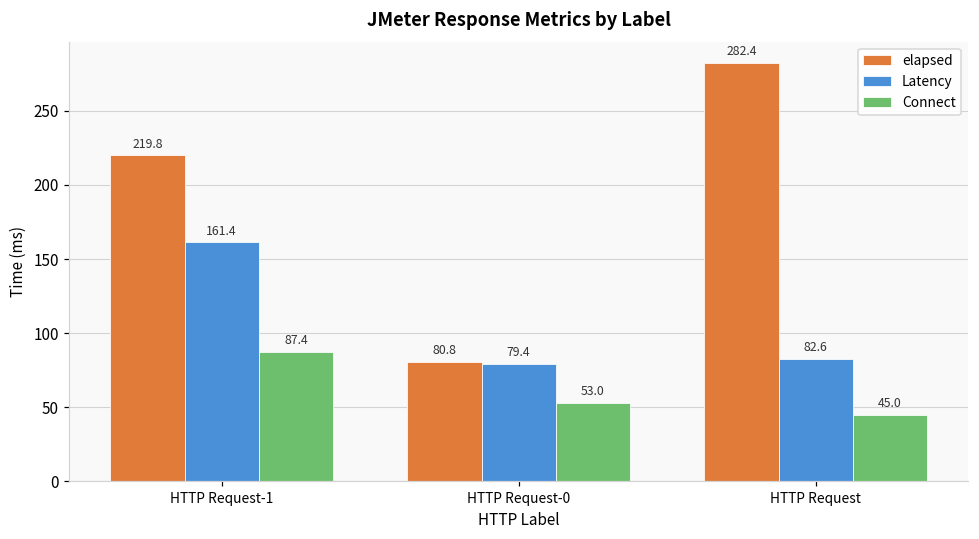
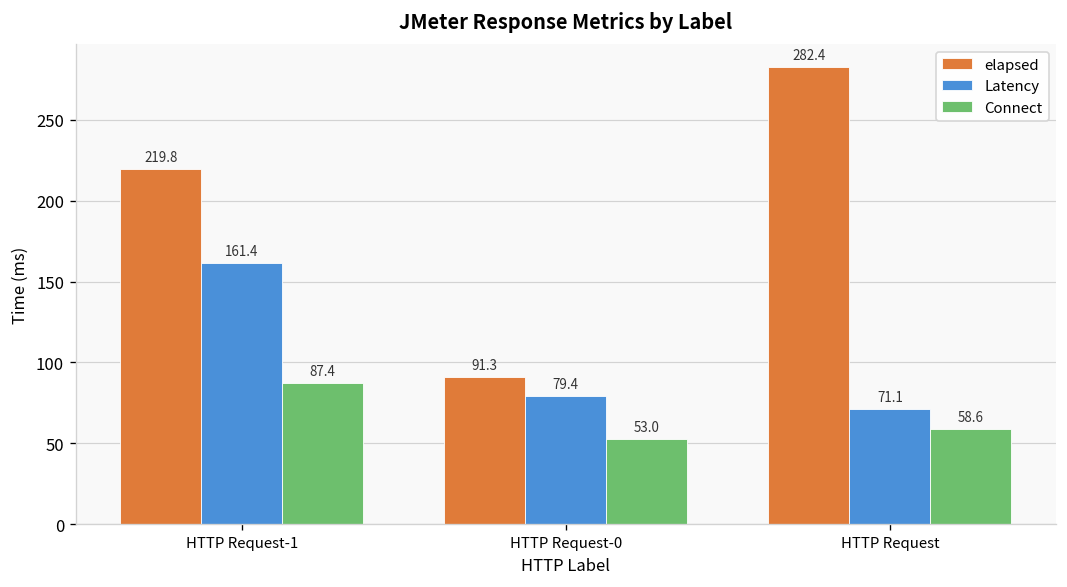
elapsed, HTTP Request-0: 80.8 -> 91.3
Latency, HTTP Request: 82.6 -> 71.1
Connect, HTTP Request: 45.0 -> 58.6
